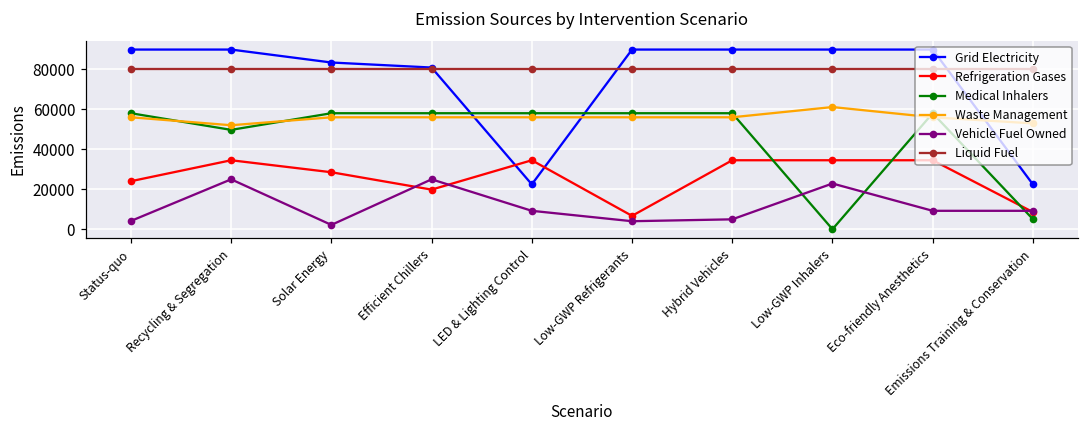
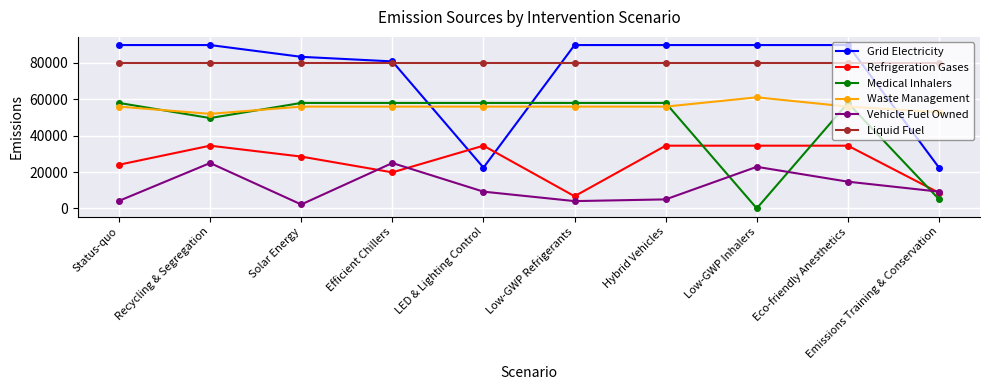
Vehicle Fuel Owned, Eco-friendly Anesthetics: 9000 -> 15000
